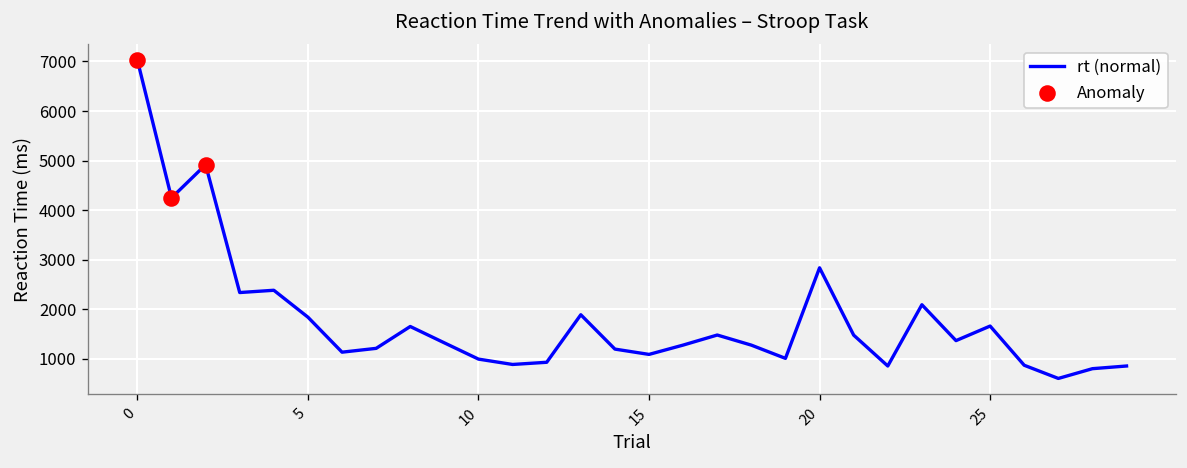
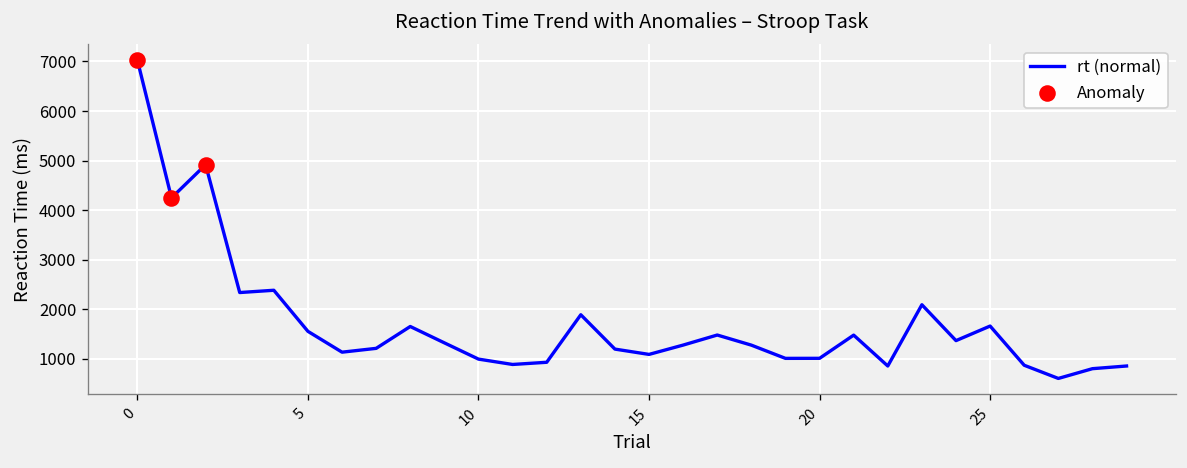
rt (normal), 5: 1800 -> 1600
rt (normal), 20: 2800 -> 1000
